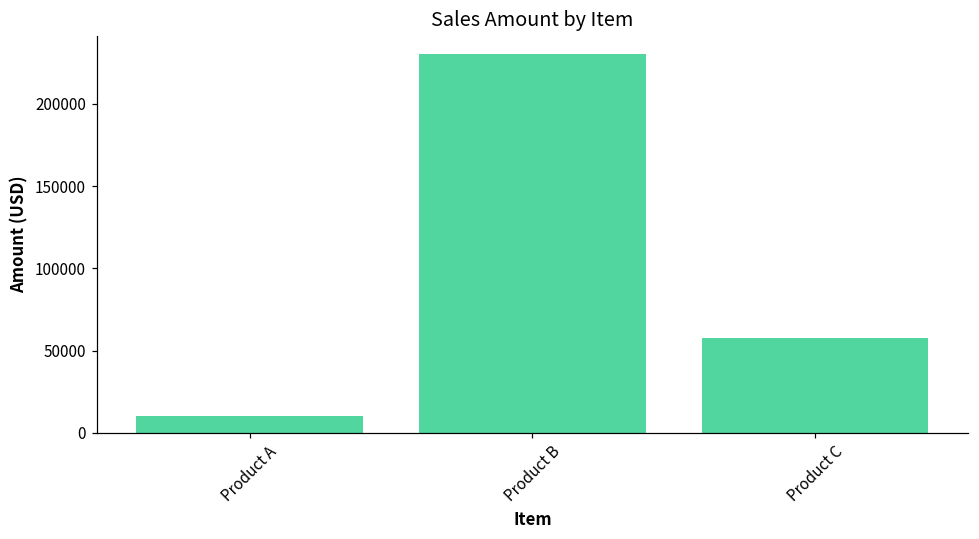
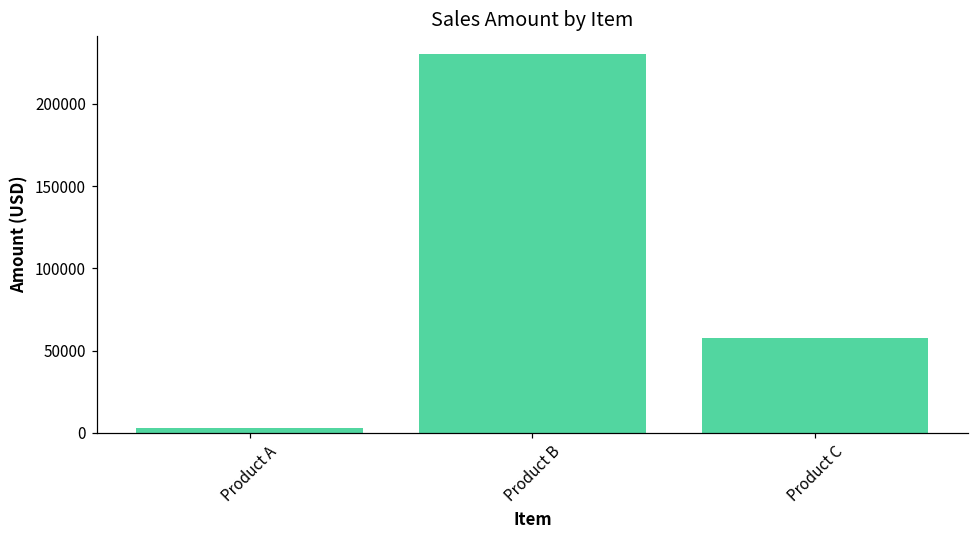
Product A: 10000 -> 3000
